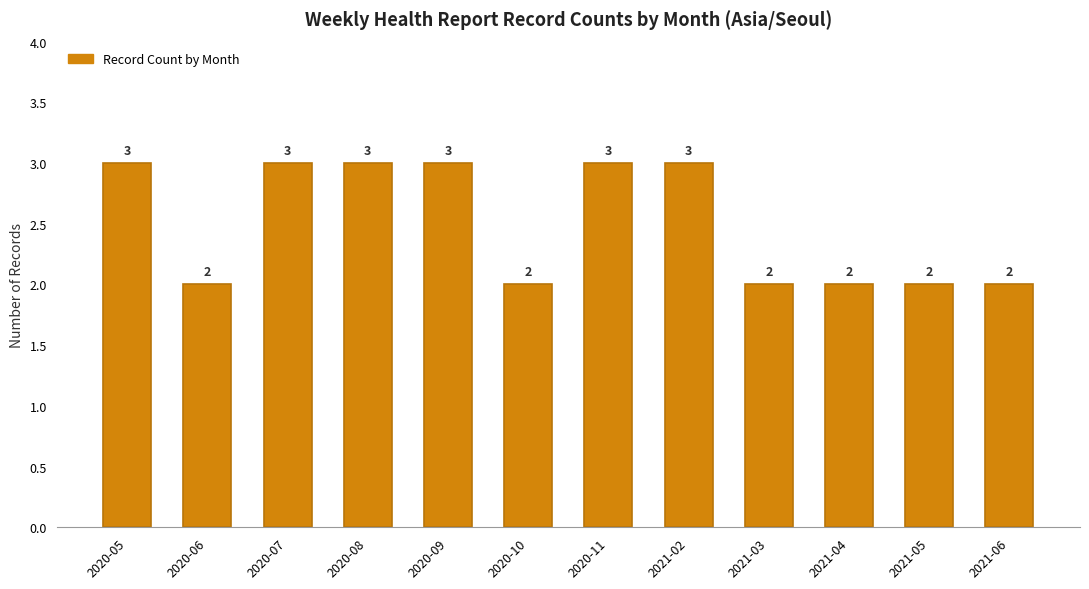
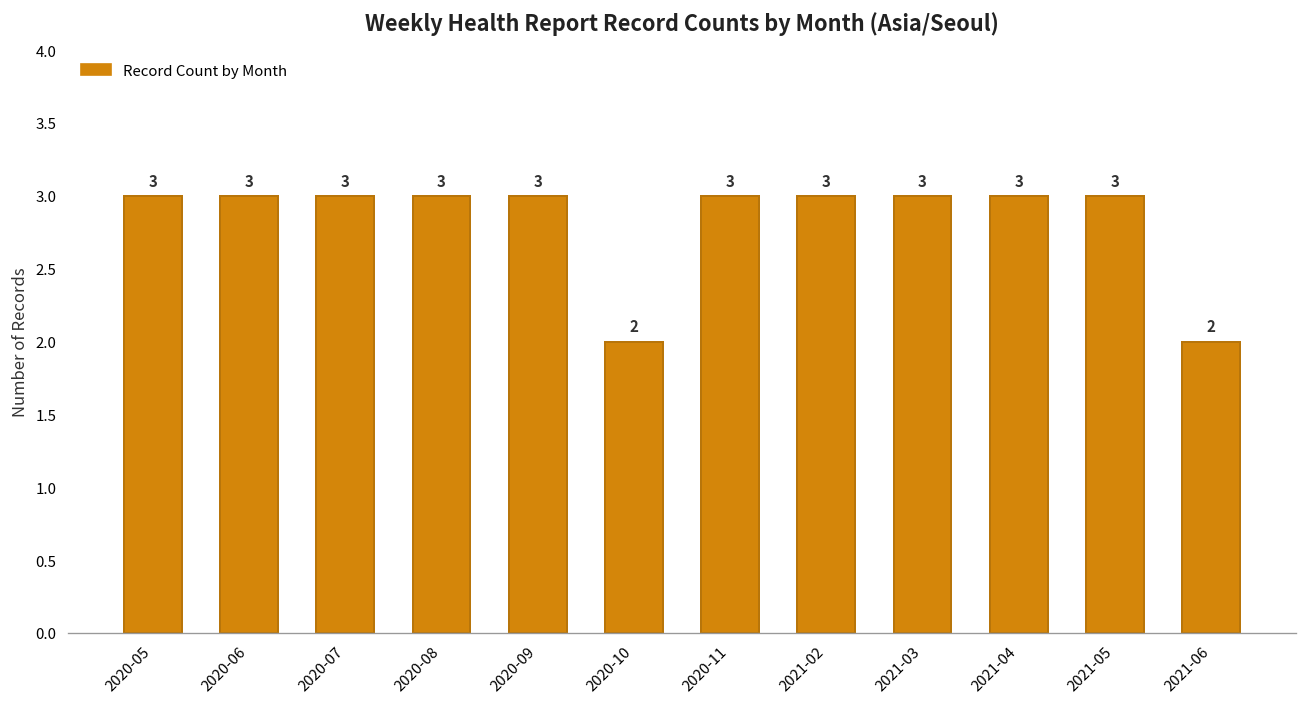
2020-06: 2 -> 3
2021-03: 2 -> 3
2021-04: 2 -> 3
2021-05: 2 -> 3
